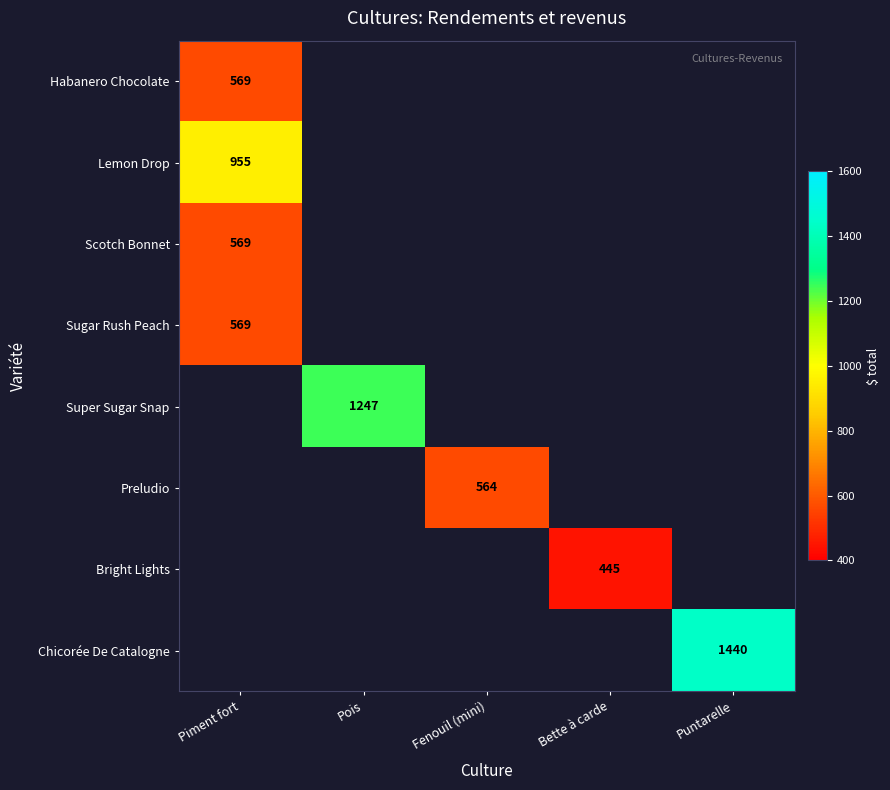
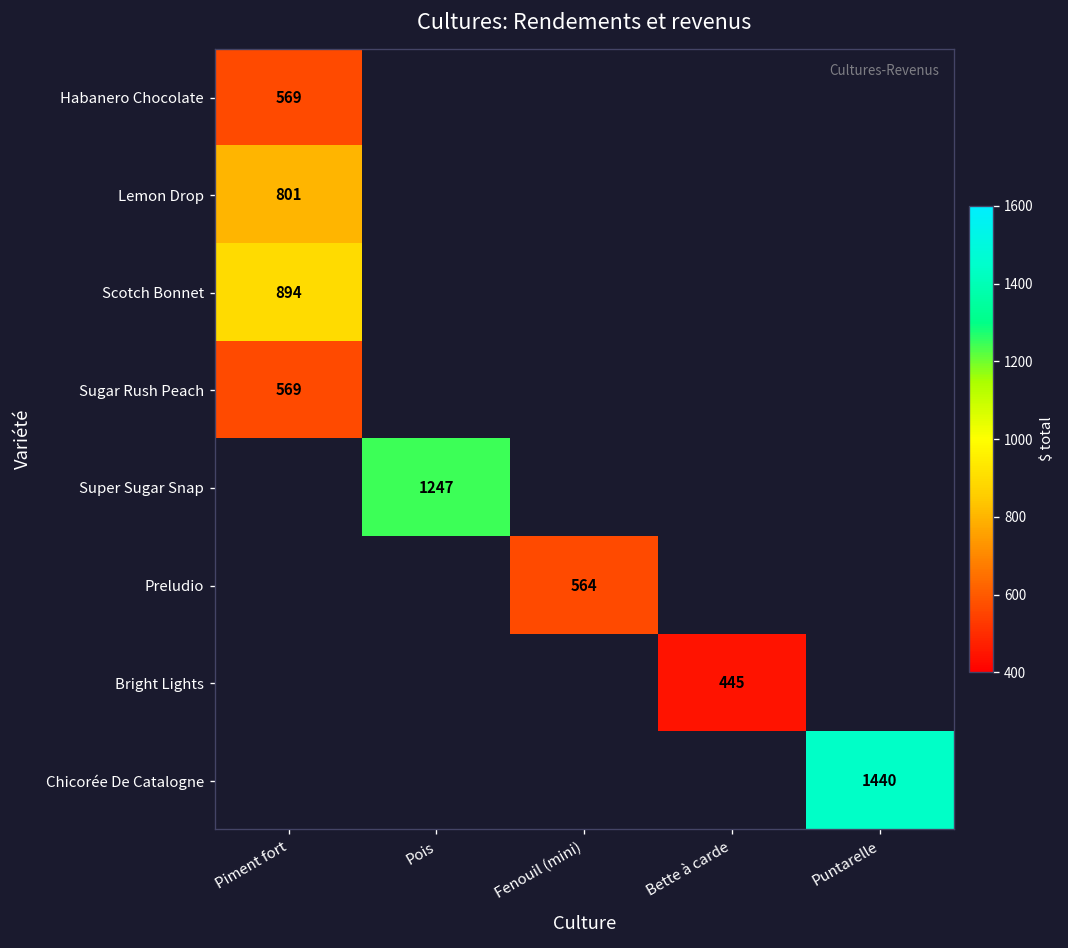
Lemon Drop, Piment fort: 955 -> 801
Scotch Bonnet, Piment fort: 569 -> 894
